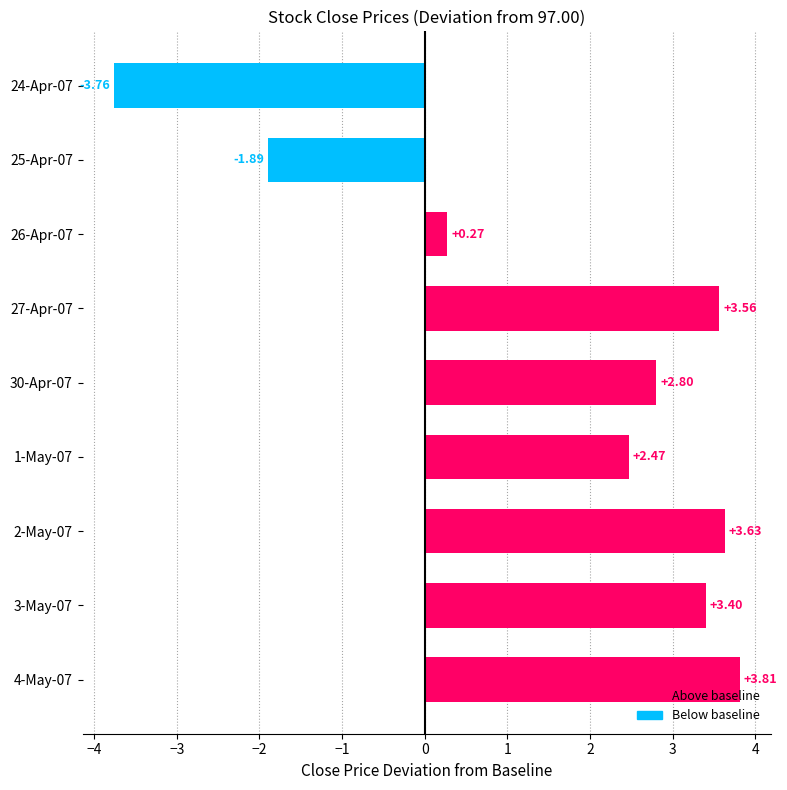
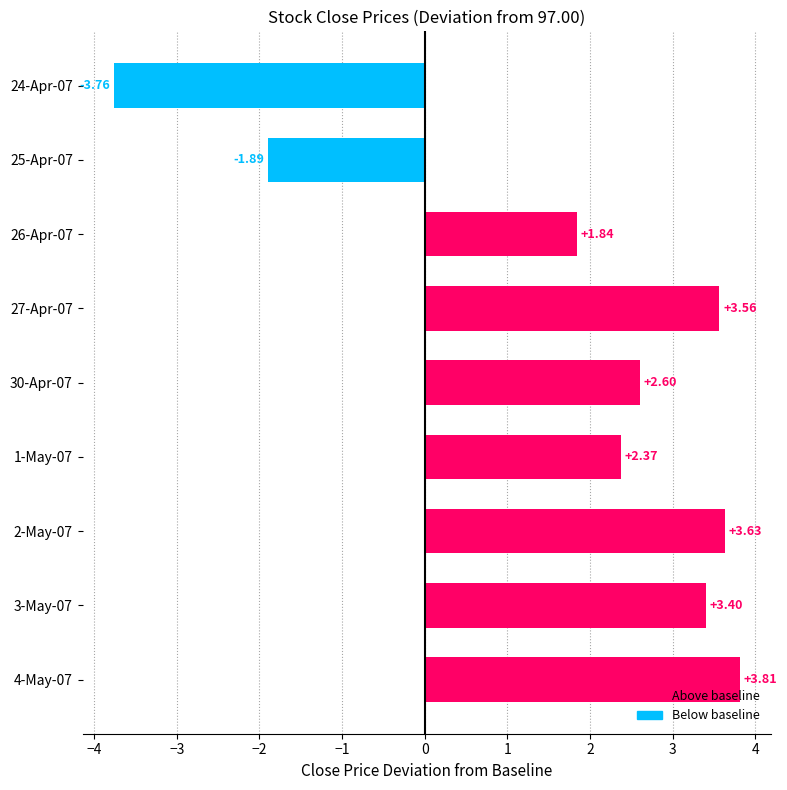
26-Apr-07: +0.27 -> +1.84
30-Apr-07: +2.80 -> +2.60
1-May-07: +2.47 -> +2.37
